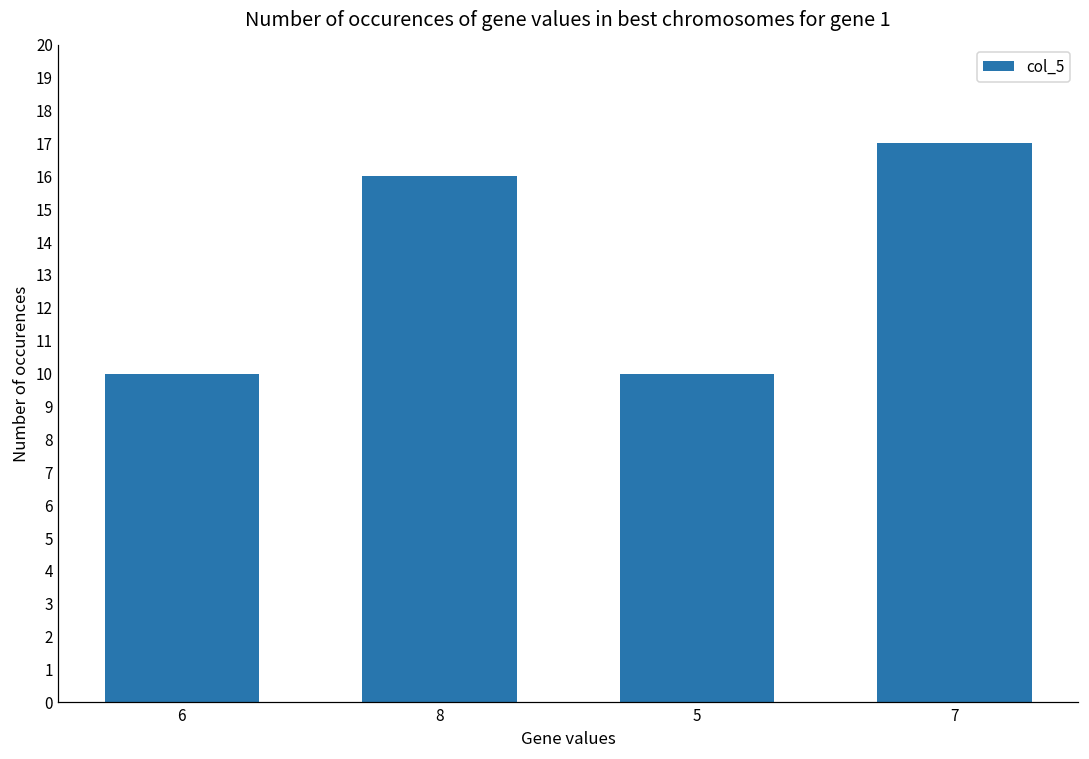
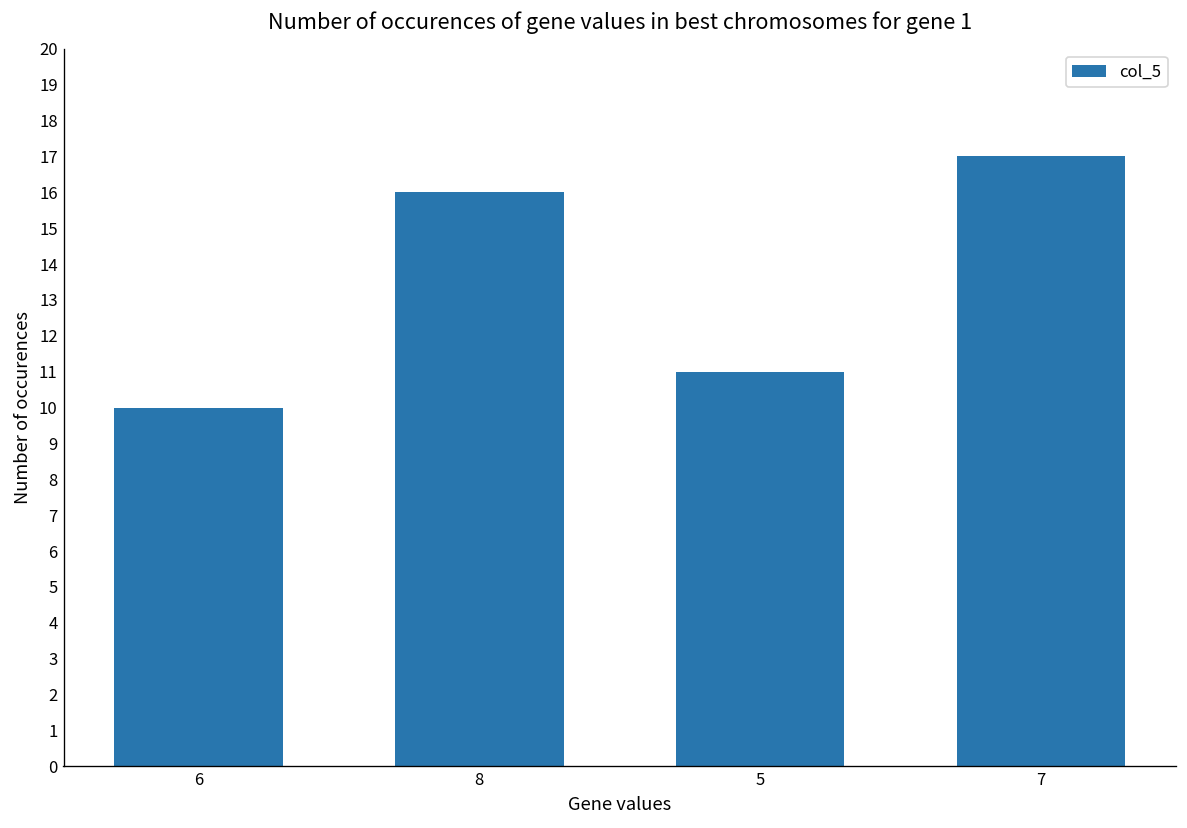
5: 10 -> 11
